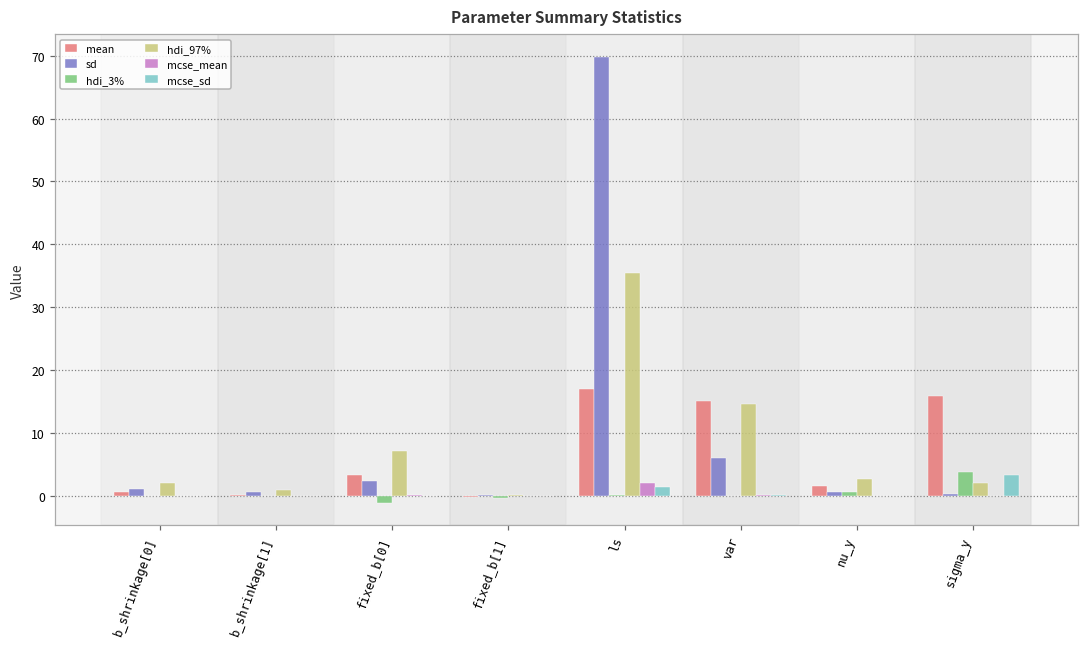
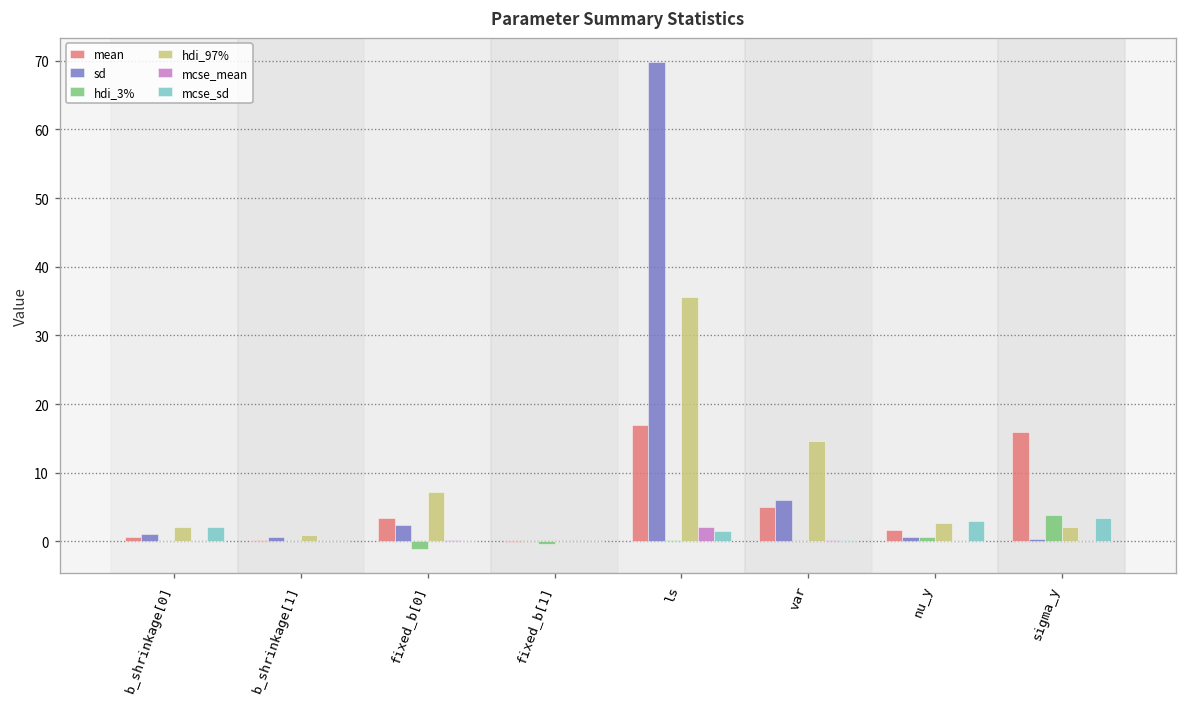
mcse_sd, b_shrinkage[0]: 0 -> 2
mean, var: 15 -> 5
mcse_sd, nu_y: 0 -> 3
